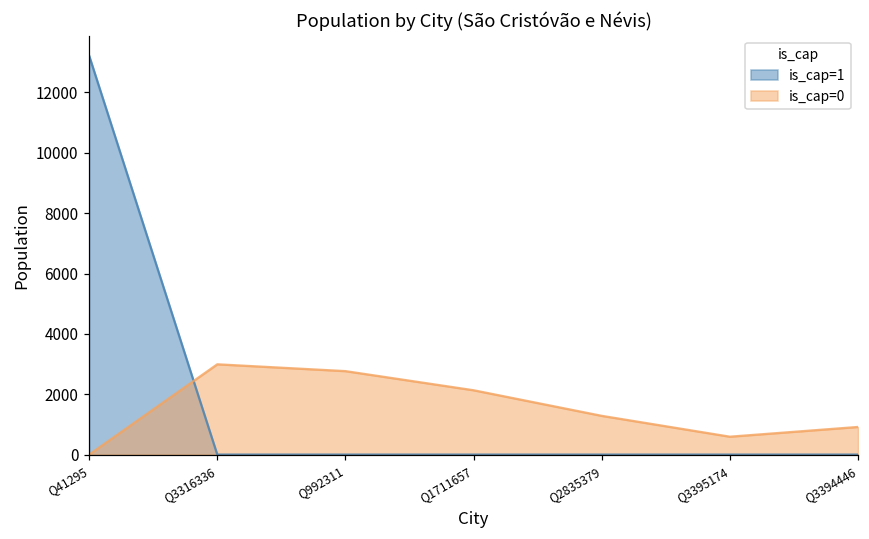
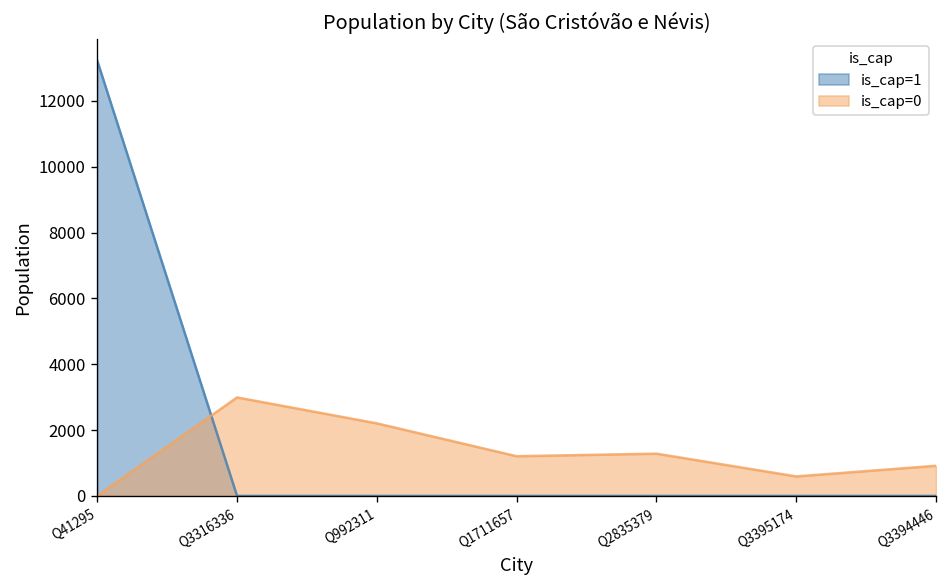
is_cap=0, Q992311: 2800 -> 2200
is_cap=0, Q1711657: 2100 -> 1200
